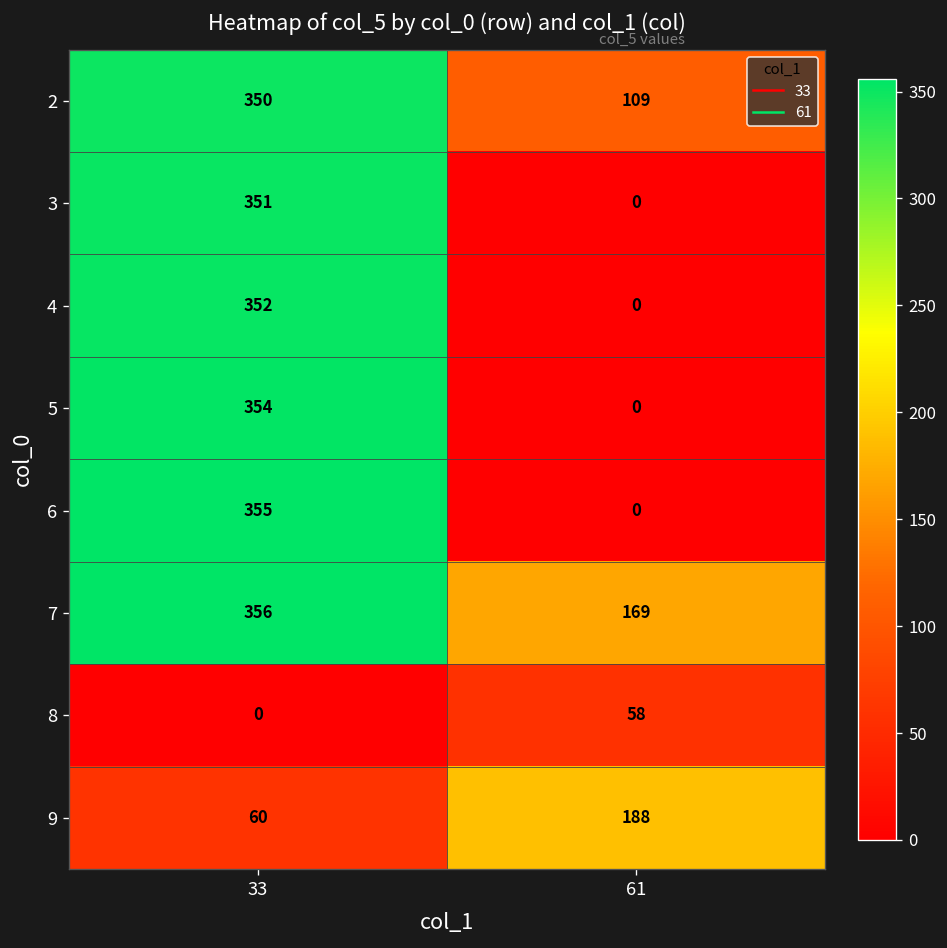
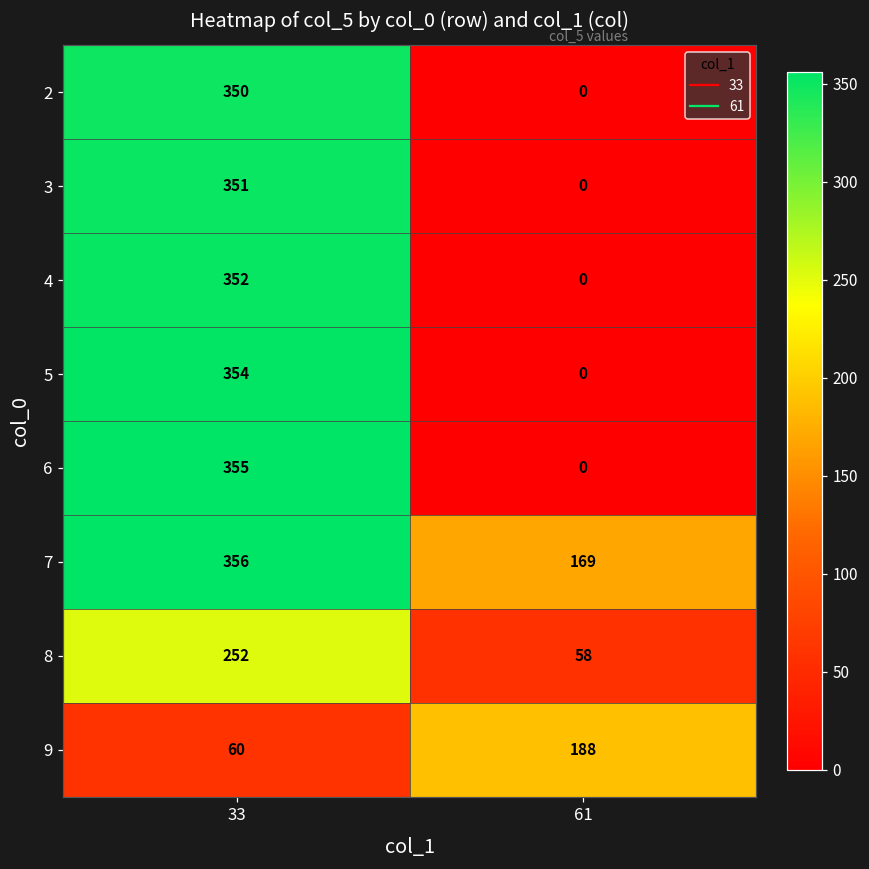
2, 61: 109 -> 0
8, 33: 0 -> 252
